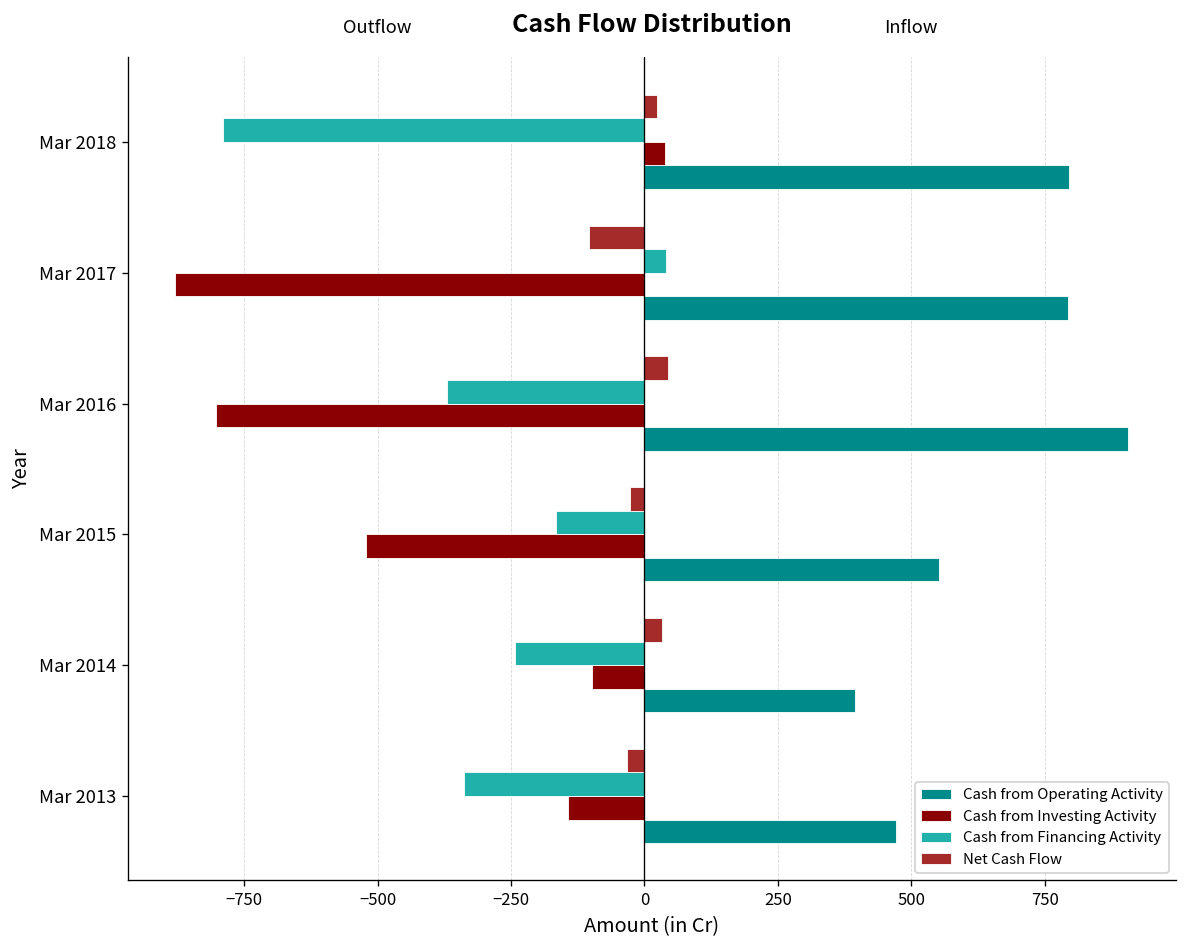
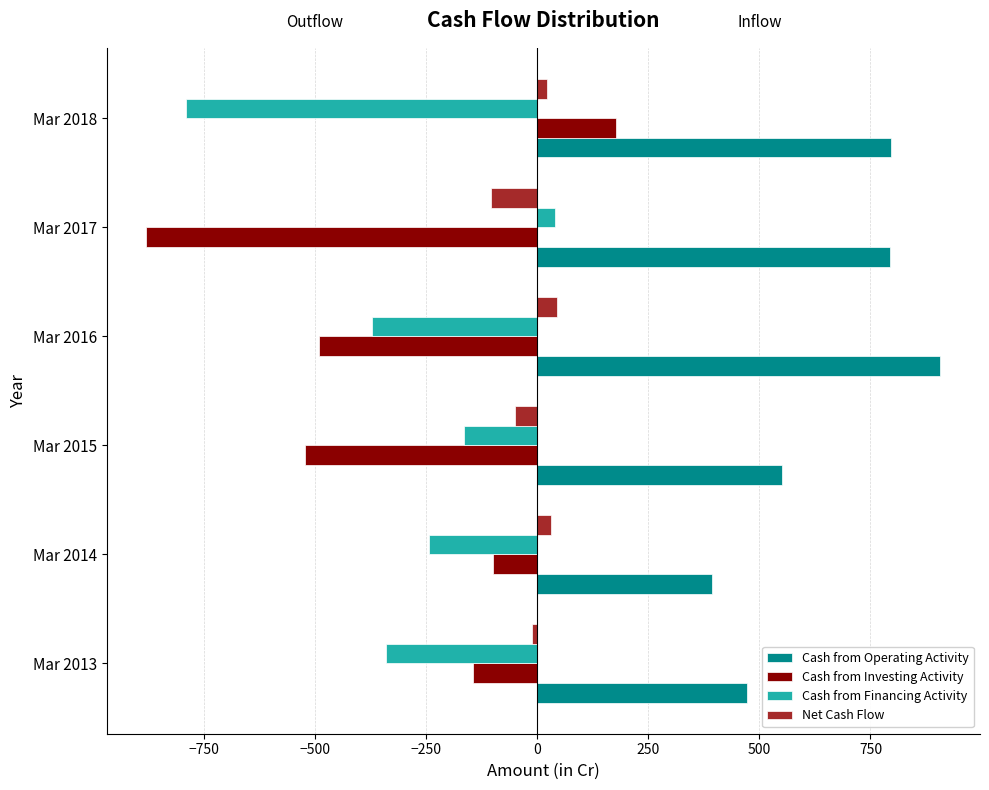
Cash from Investing Activity, Mar 2018: 40 -> 180
Cash from Investing Activity, Mar 2016: -800 -> -490
Net Cash Flow, Mar 2015: -30 -> -50
Net Cash Flow, Mar 2013: -30 -> -10
